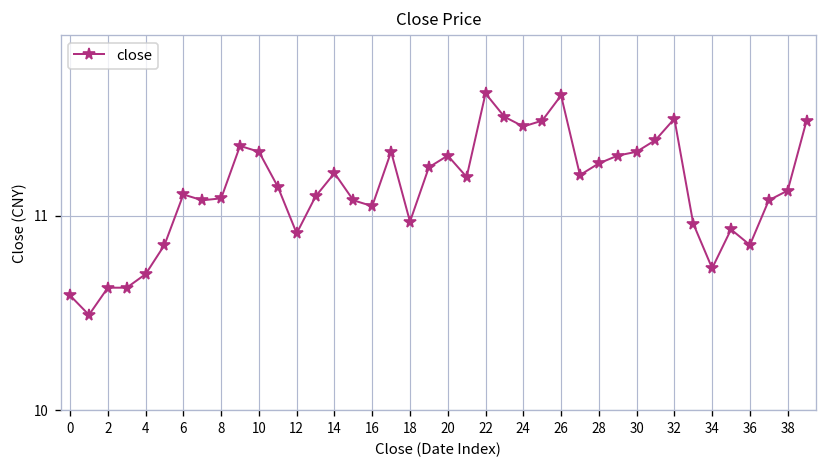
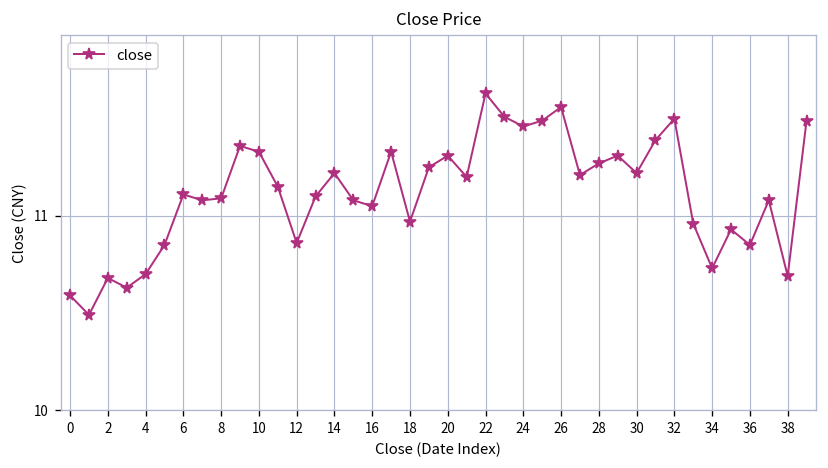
2: 10.63 -> 10.68
12: 10.91 -> 10.86
26: 11.62 -> 11.56
30: 11.33 -> 11.22
38: 11.13 -> 10.69
